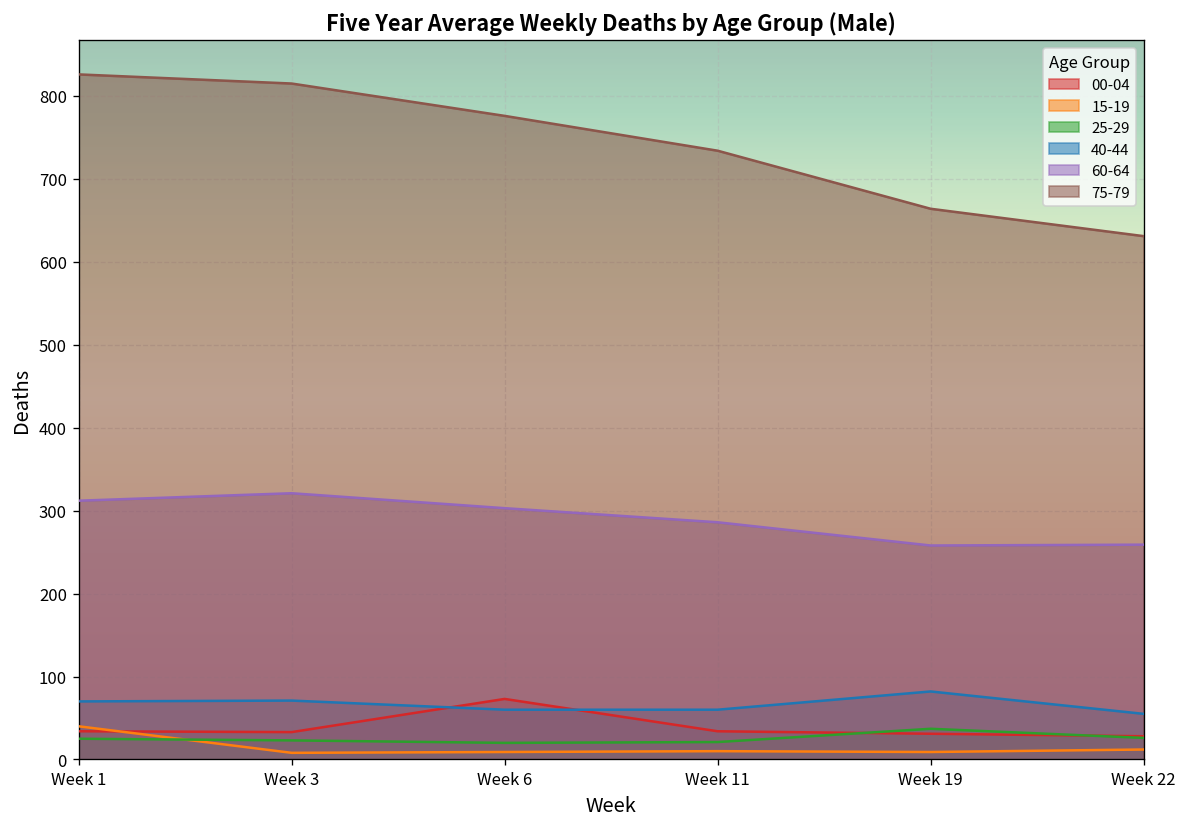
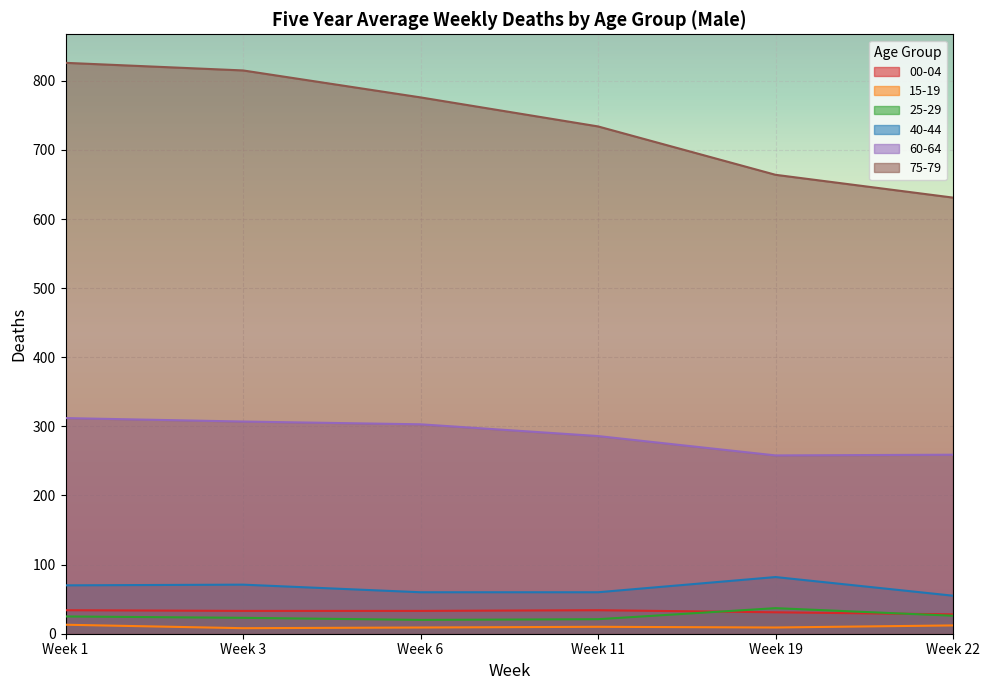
15-19, Week 1: 40 -> 10
60-64, Week 3: 320 -> 310
00-04, Week 6: 70 -> 30
